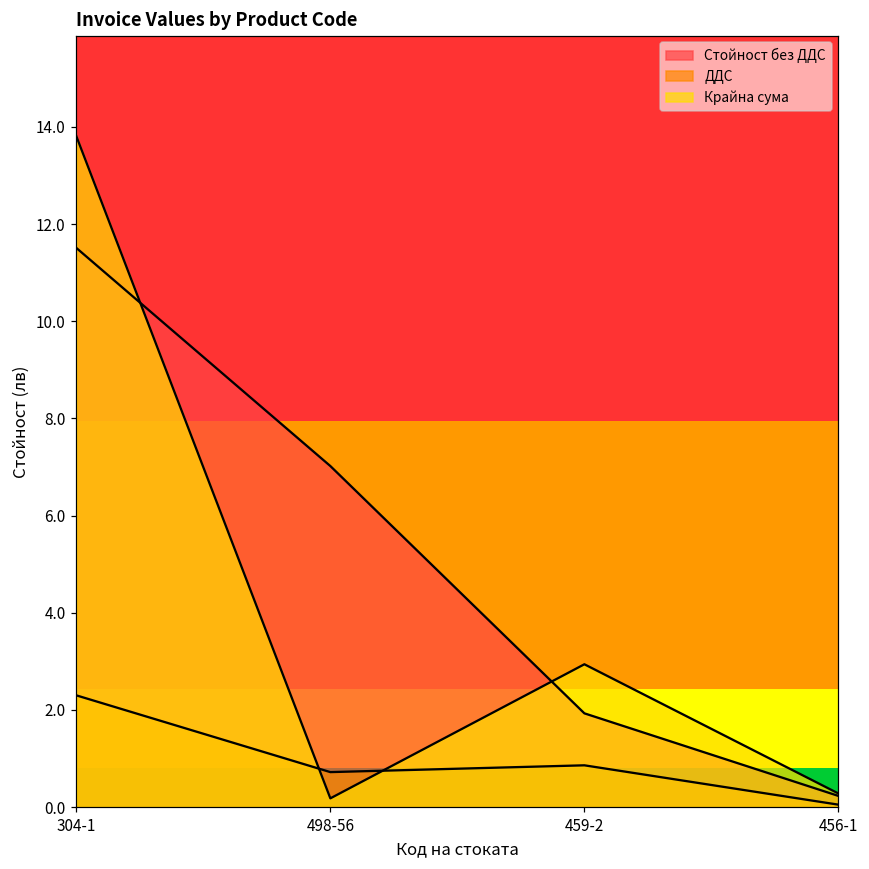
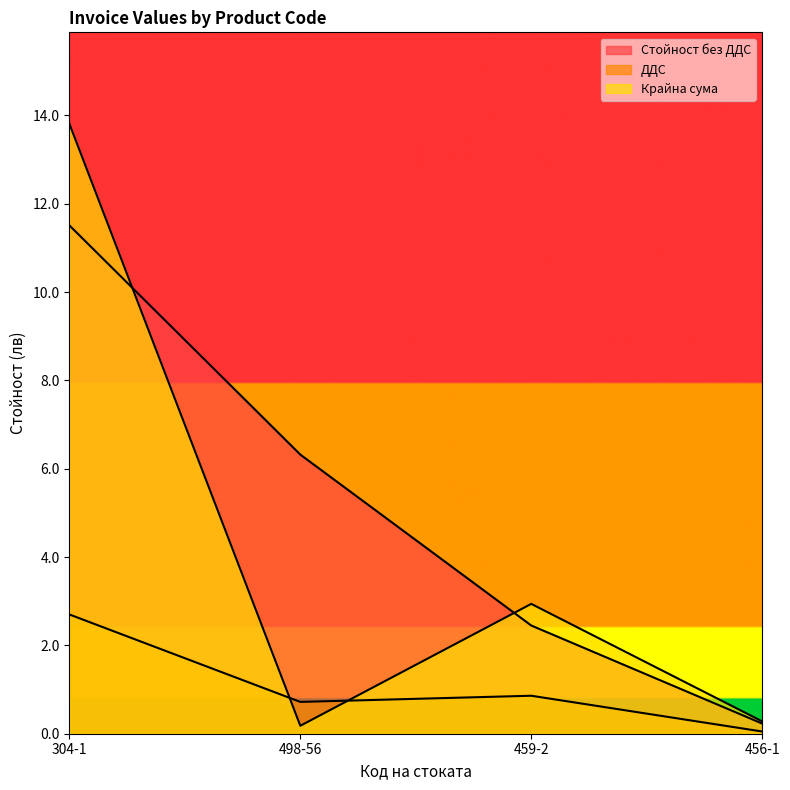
ДДС, 304-1: 2.3 -> 2.7
Стойност без ДДС, 498-56: 7.0 -> 6.3
Стойност без ДДС, 459-2: 1.9 -> 2.5
